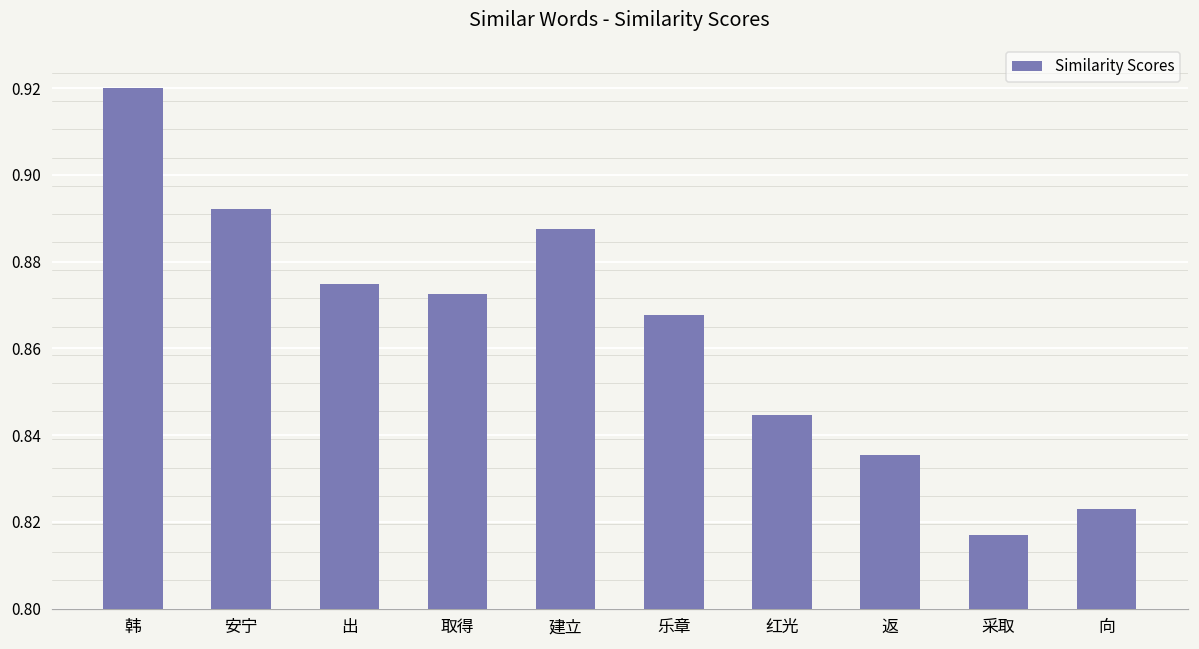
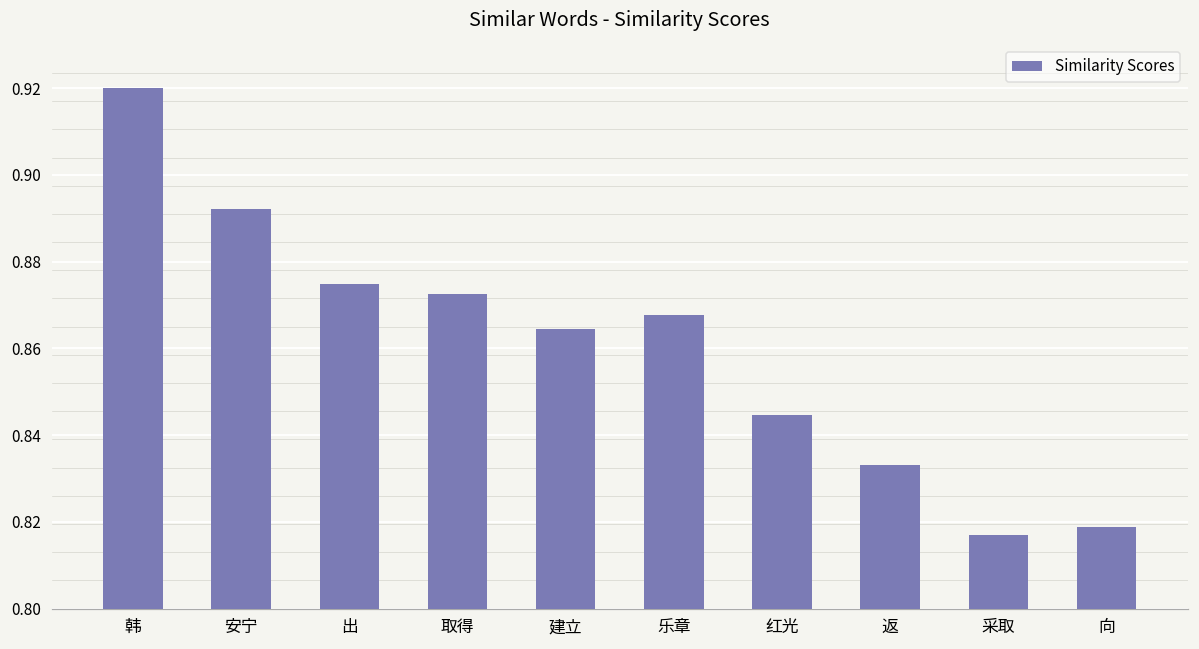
建立: 0.888 -> 0.865
返: 0.835 -> 0.833
向: 0.823 -> 0.819
